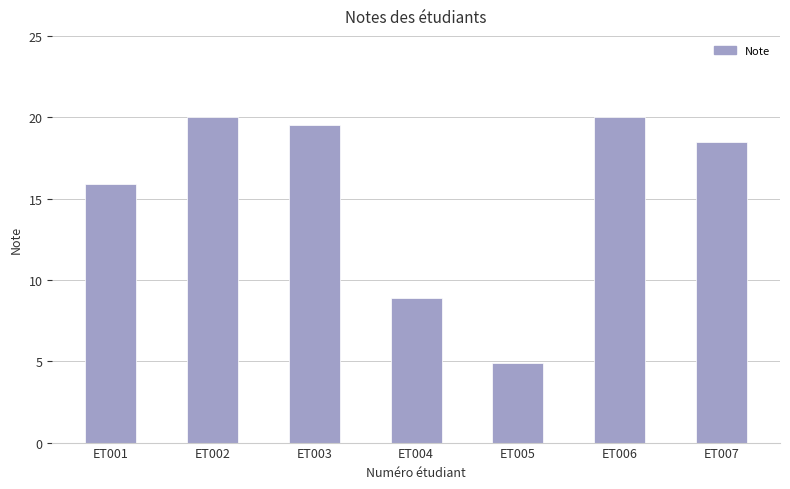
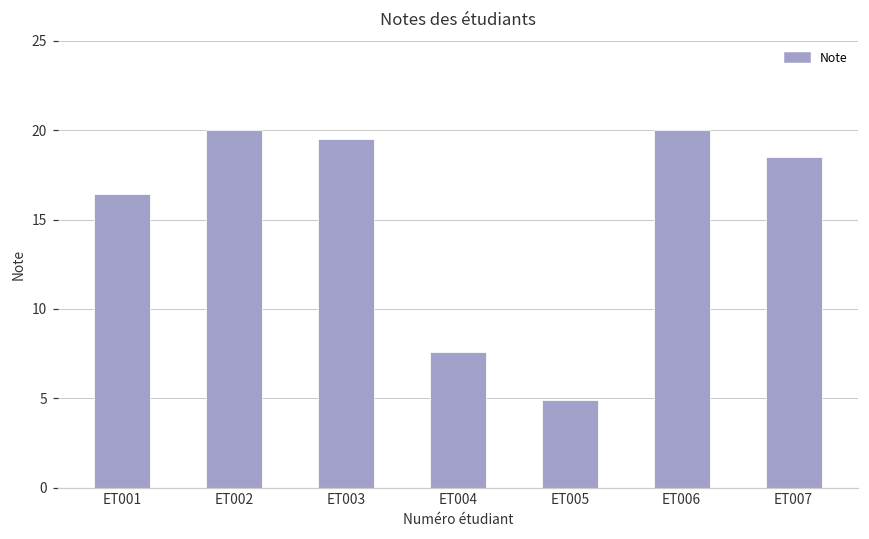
ET001: 15.9 -> 16.4
ET004: 8.9 -> 7.6
